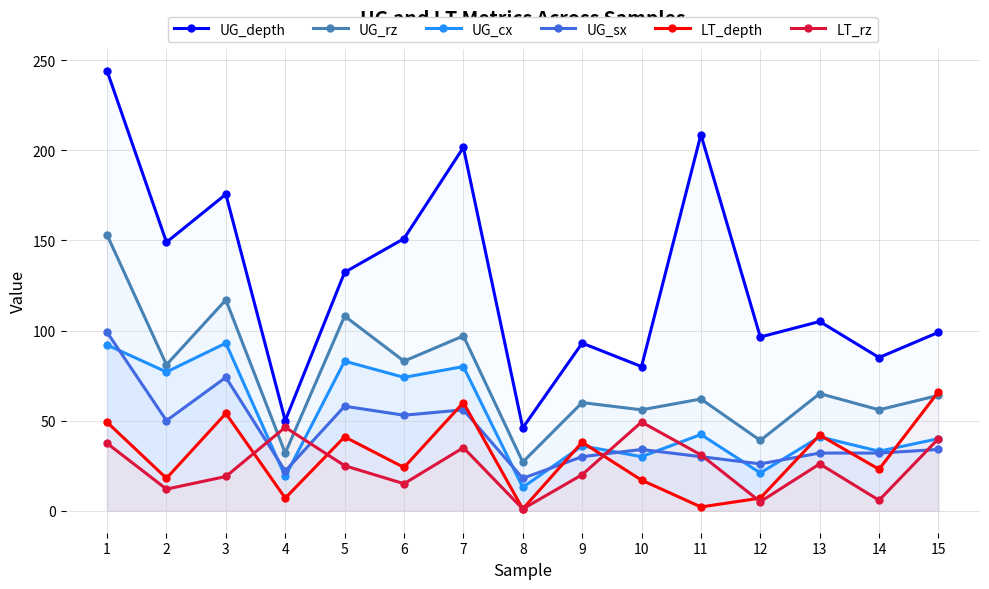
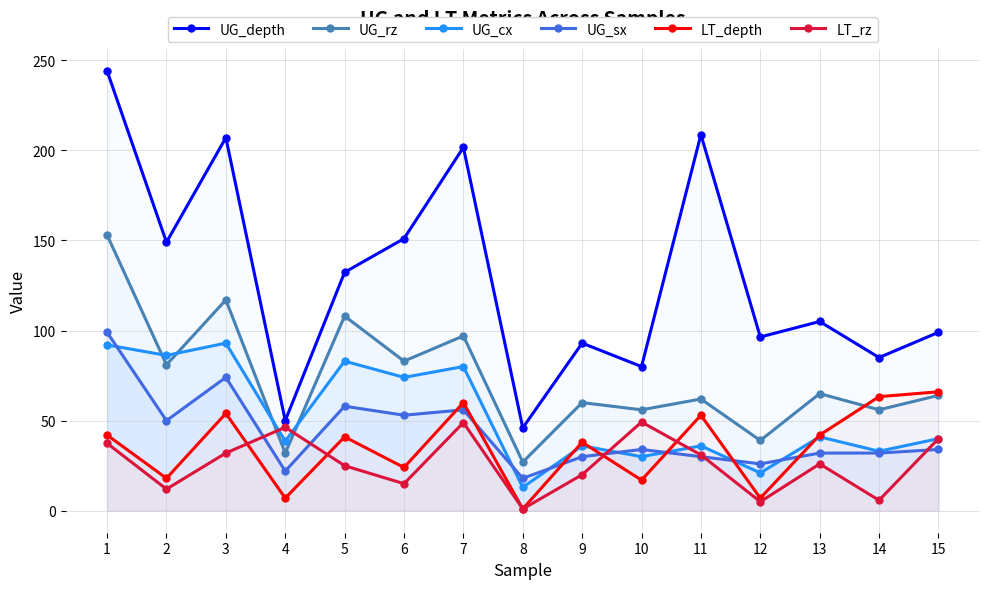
LT_depth, 1: 49 -> 42
UG_cx, 2: 77 -> 86
UG_depth, 3: 176 -> 207
LT_rz, 3: 19 -> 32
UG_cx, 4: 19 -> 39
LT_rz, 7: 35 -> 49
UG_cx, 11: 42 -> 36
LT_depth, 11: 2 -> 53
LT_depth, 14: 23 -> 63
